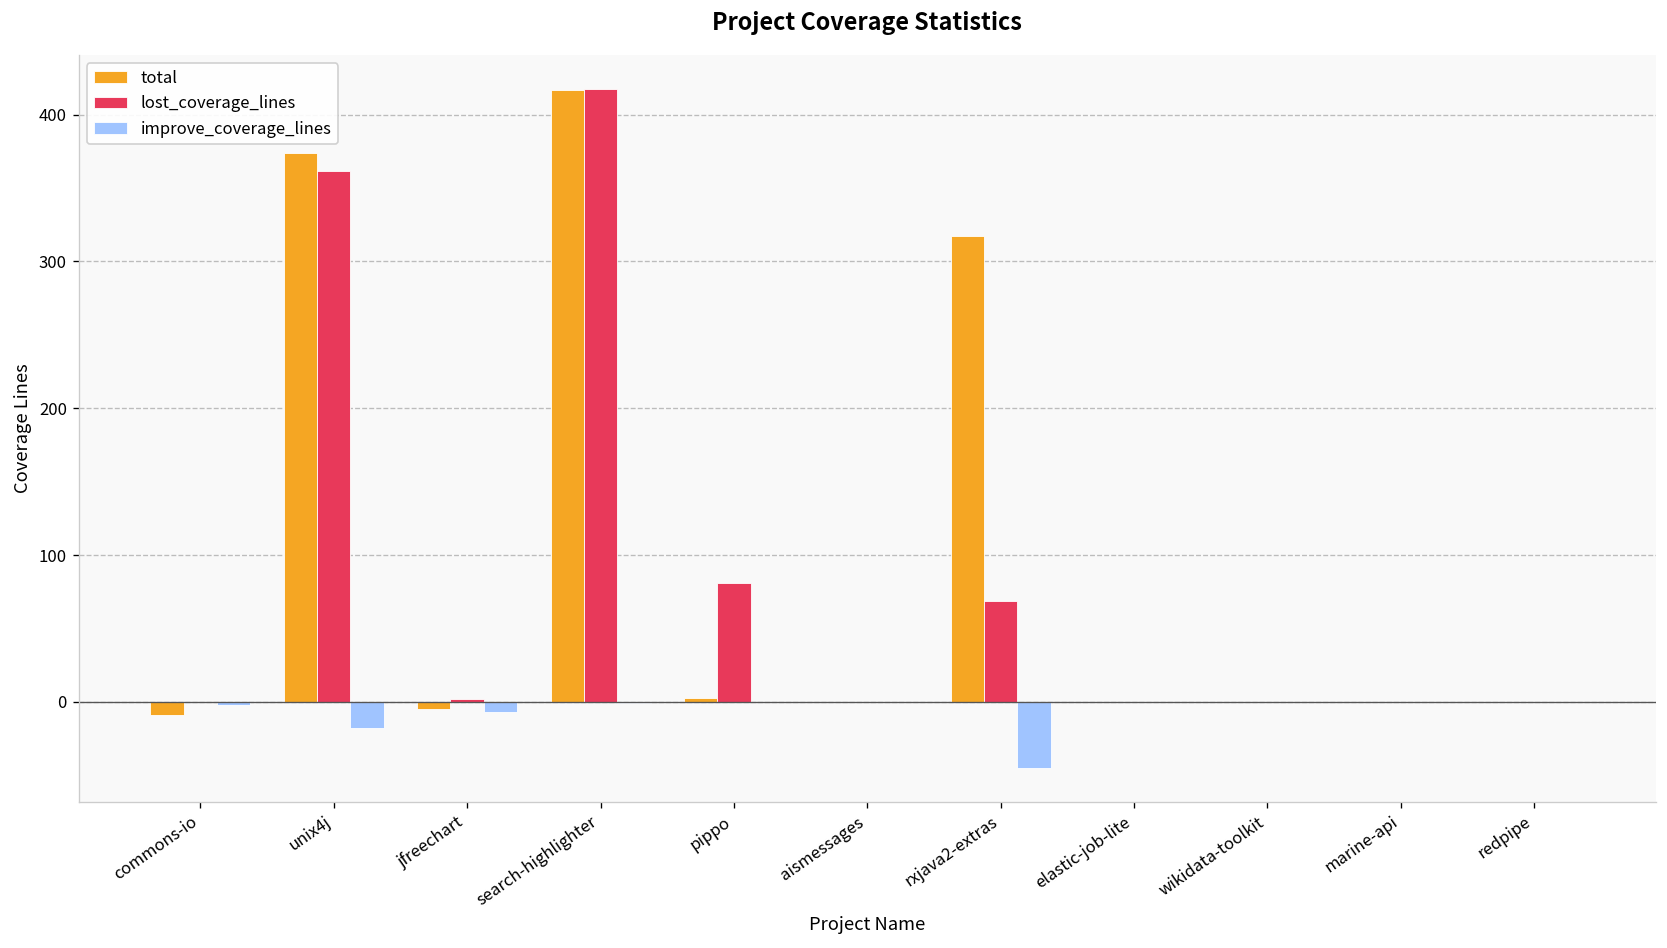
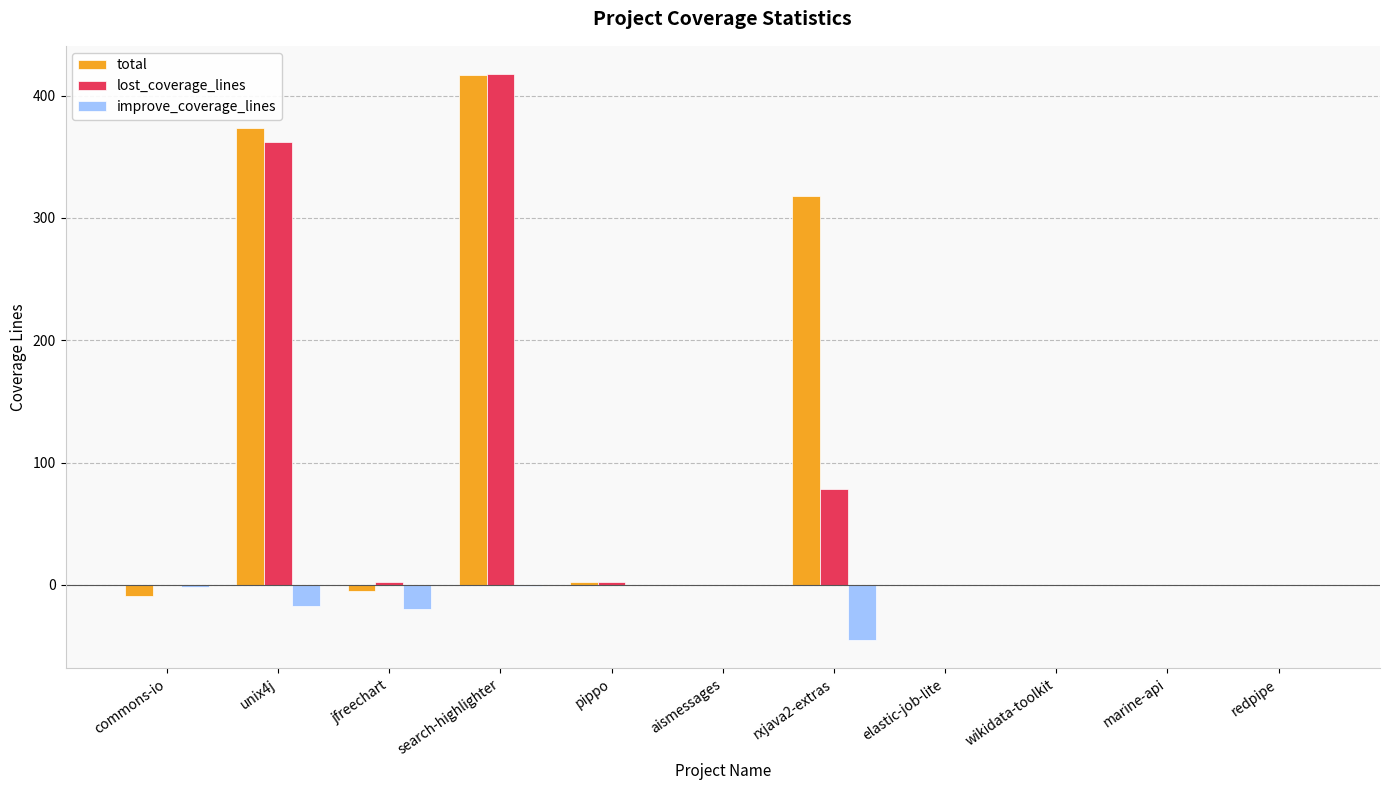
improve_coverage_lines, jfreechart: -7 -> -20
lost_coverage_lines, pippo: 81 -> 3
lost_coverage_lines, rxjava2-extras: 69 -> 78
